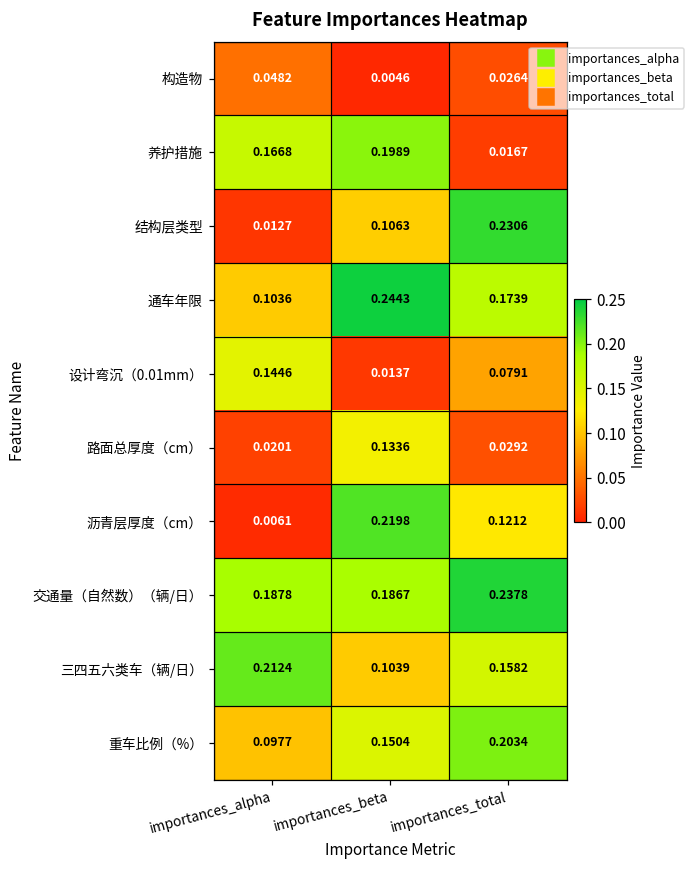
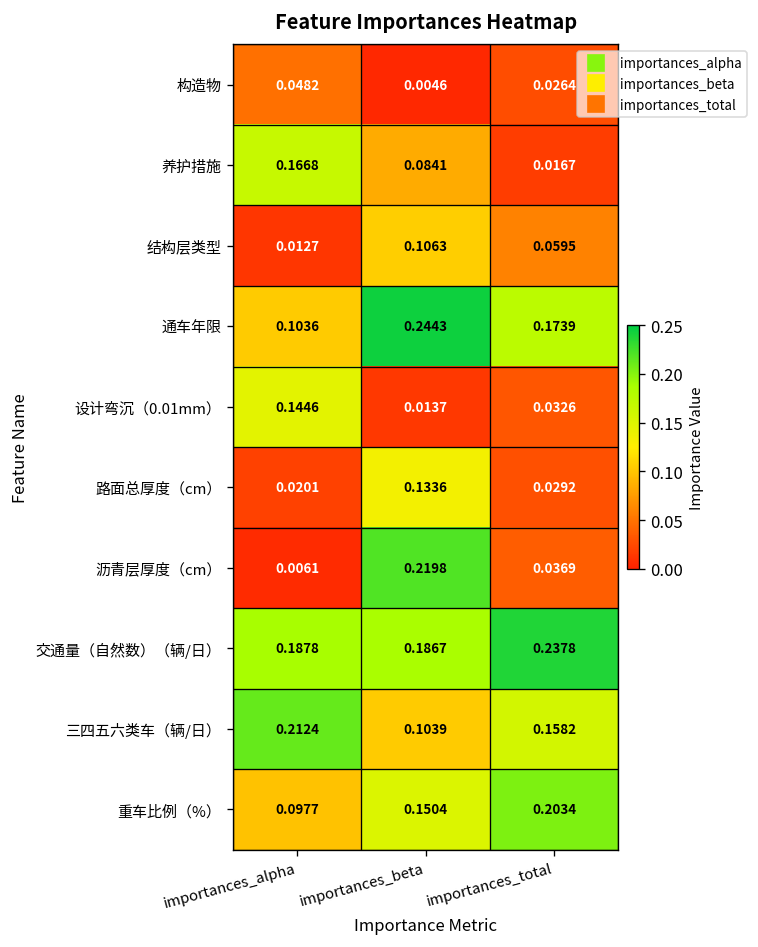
养护措施, importances_beta: 0.1989 -> 0.0841
结构层类型, importances_total: 0.2306 -> 0.0595
设计弯沉（0.01mm）, importances_total: 0.0791 -> 0.0326
沥青层厚度（cm）, importances_total: 0.1212 -> 0.0369
